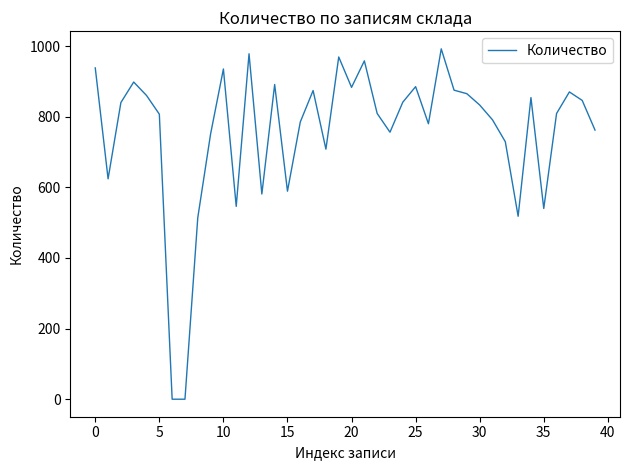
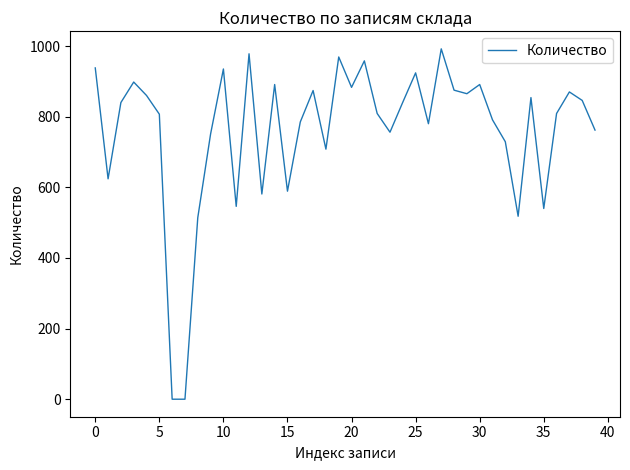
25: 890 -> 920
30: 830 -> 890
